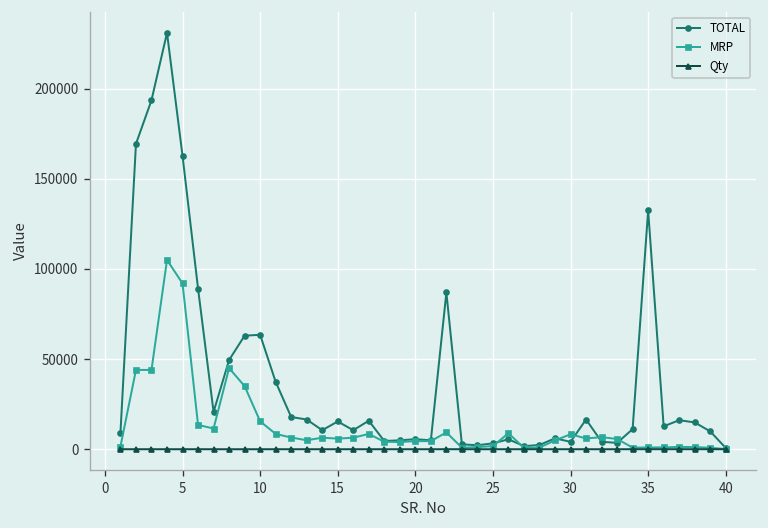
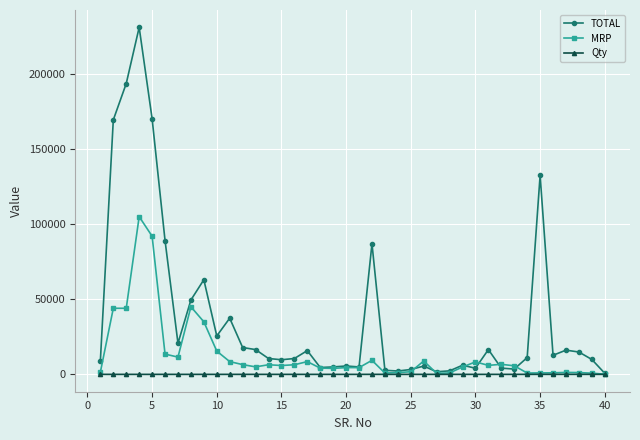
TOTAL, 5: 163000 -> 170000
TOTAL, 10: 63000 -> 26000
TOTAL, 15: 15000 -> 10000
